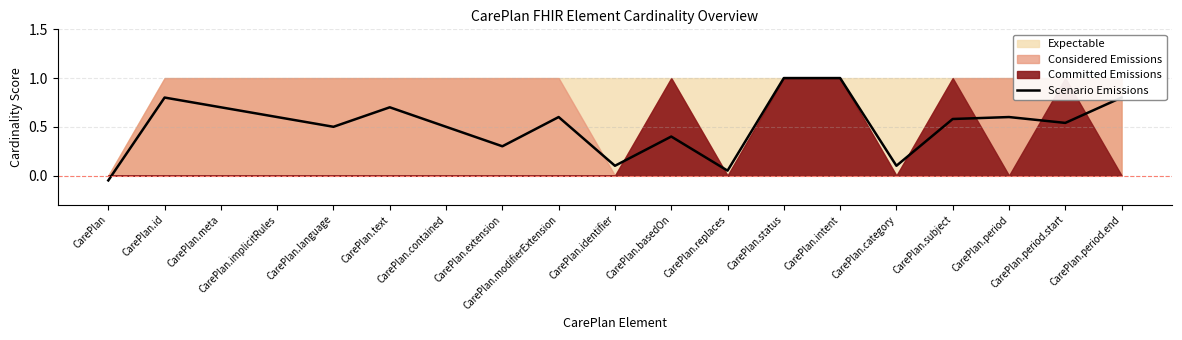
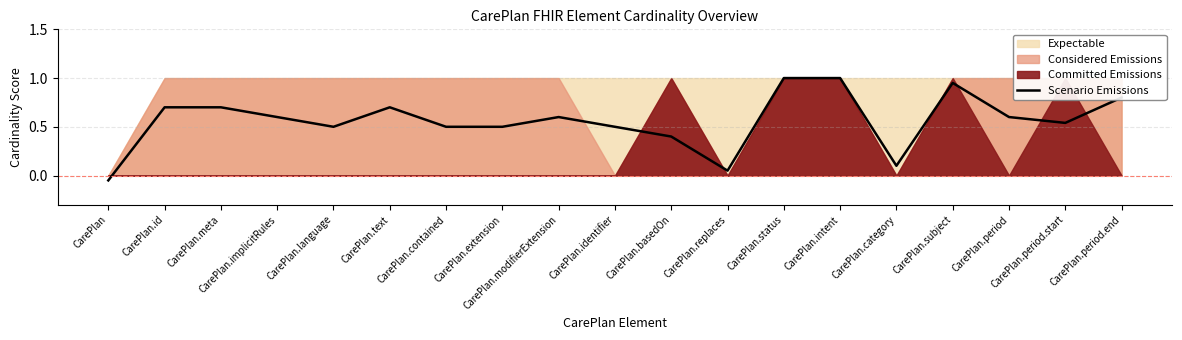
Scenario Emissions, CarePlan.id: 0.8 -> 0.7
Scenario Emissions, CarePlan.extension: 0.3 -> 0.5
Scenario Emissions, CarePlan.identifier: 0.1 -> 0.5
Scenario Emissions, CarePlan.subject: 0.6 -> 1.0
